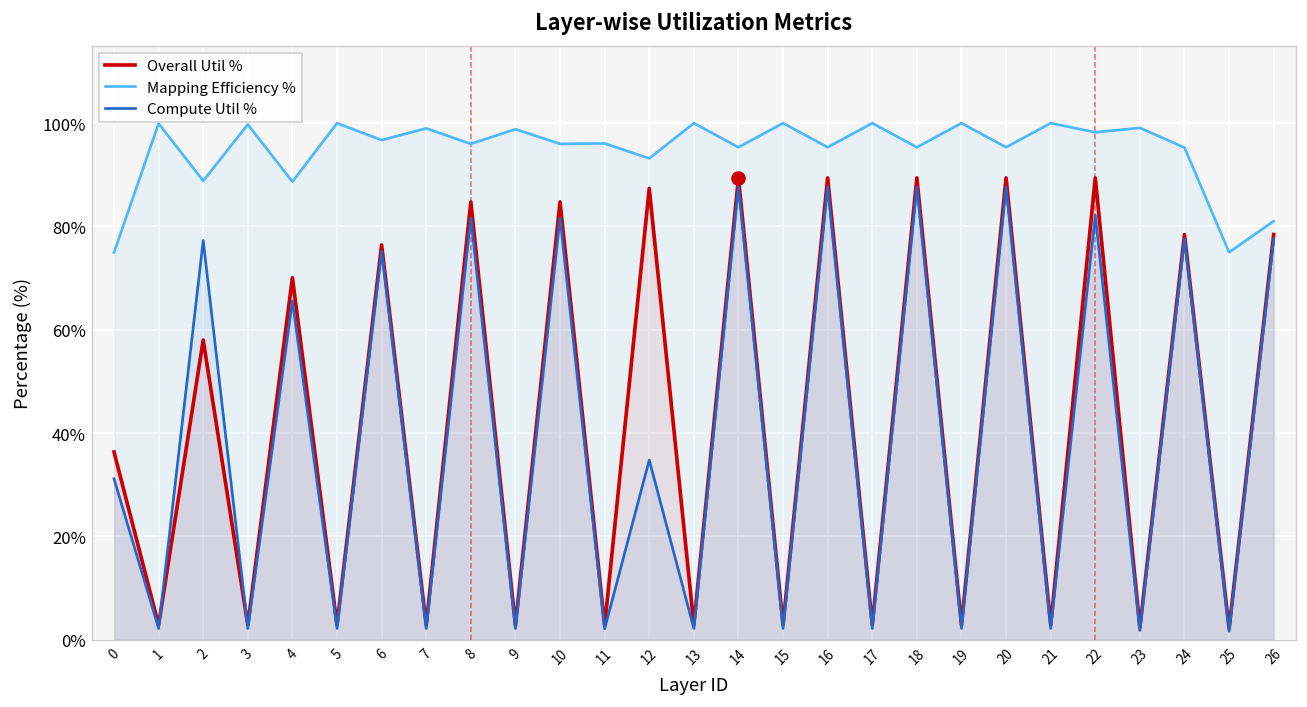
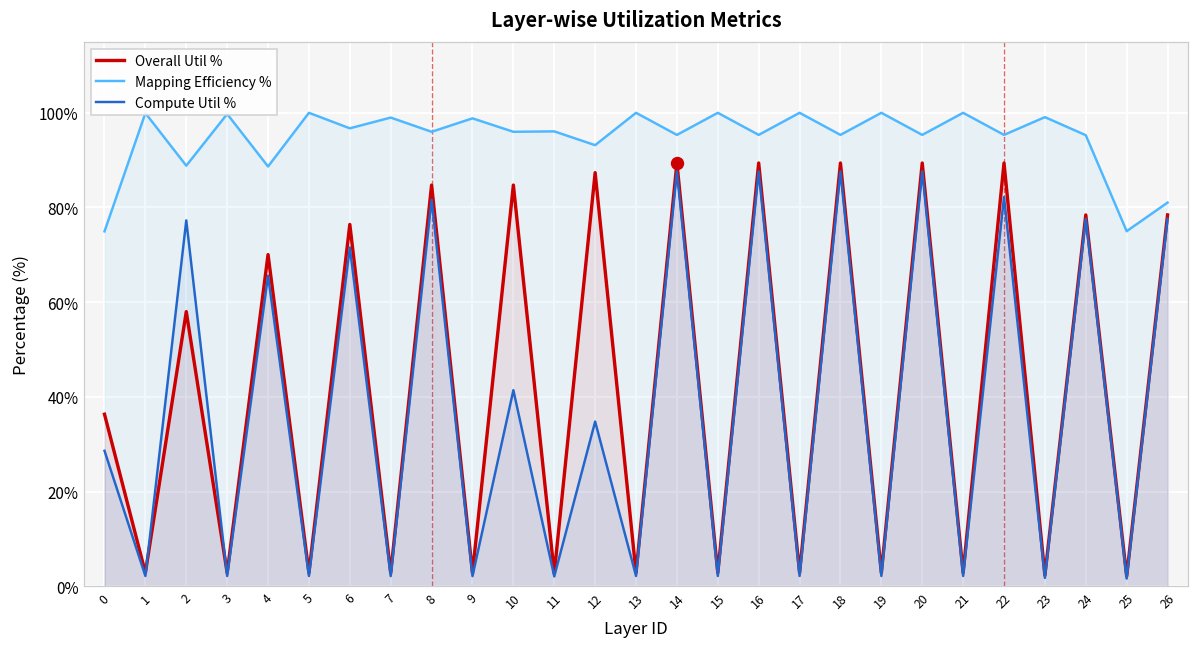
Compute Util %, 0: 31% -> 29%
Compute Util %, 6: 75% -> 72%
Compute Util %, 10: 82% -> 41%
Mapping Efficiency %, 22: 98% -> 95%
